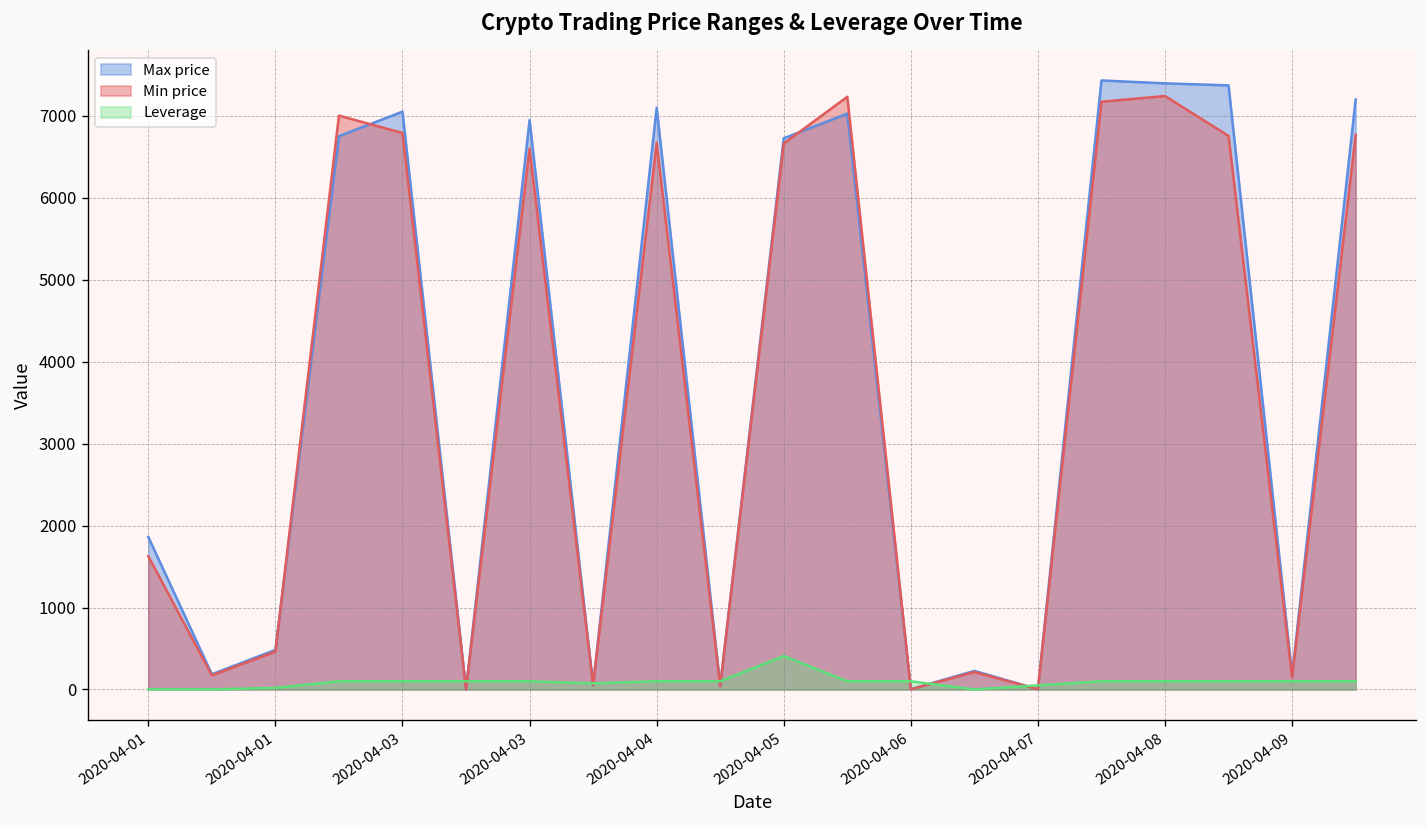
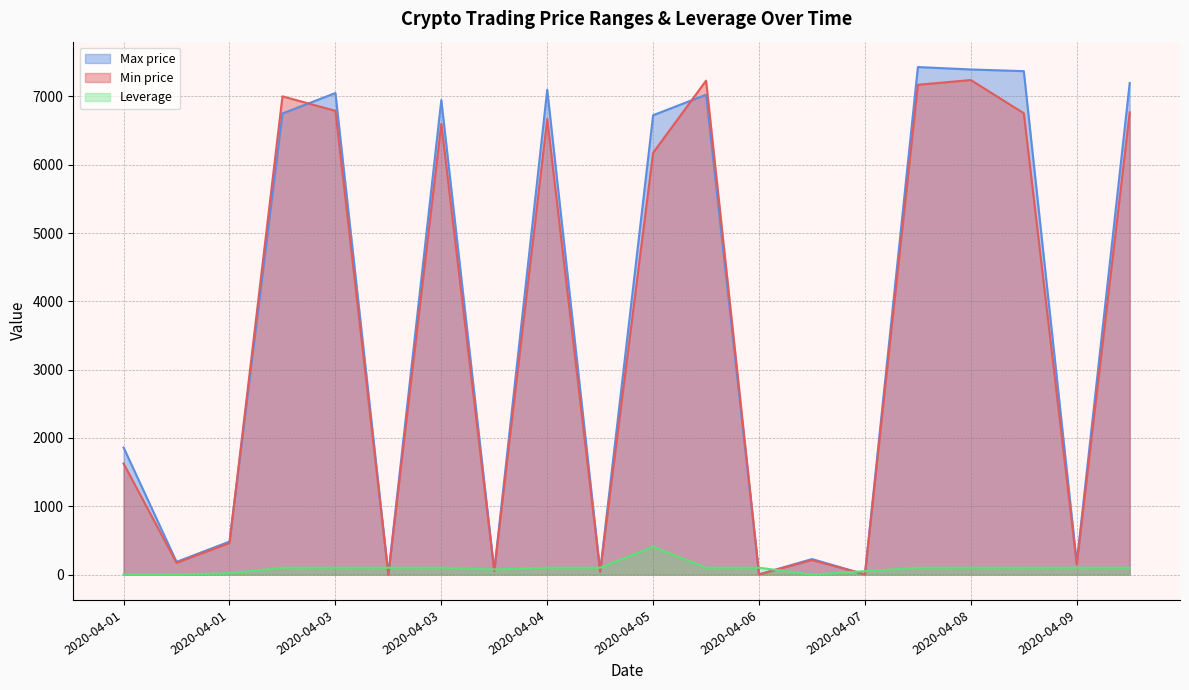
Min price, 2020-04-05: 6700 -> 6200
